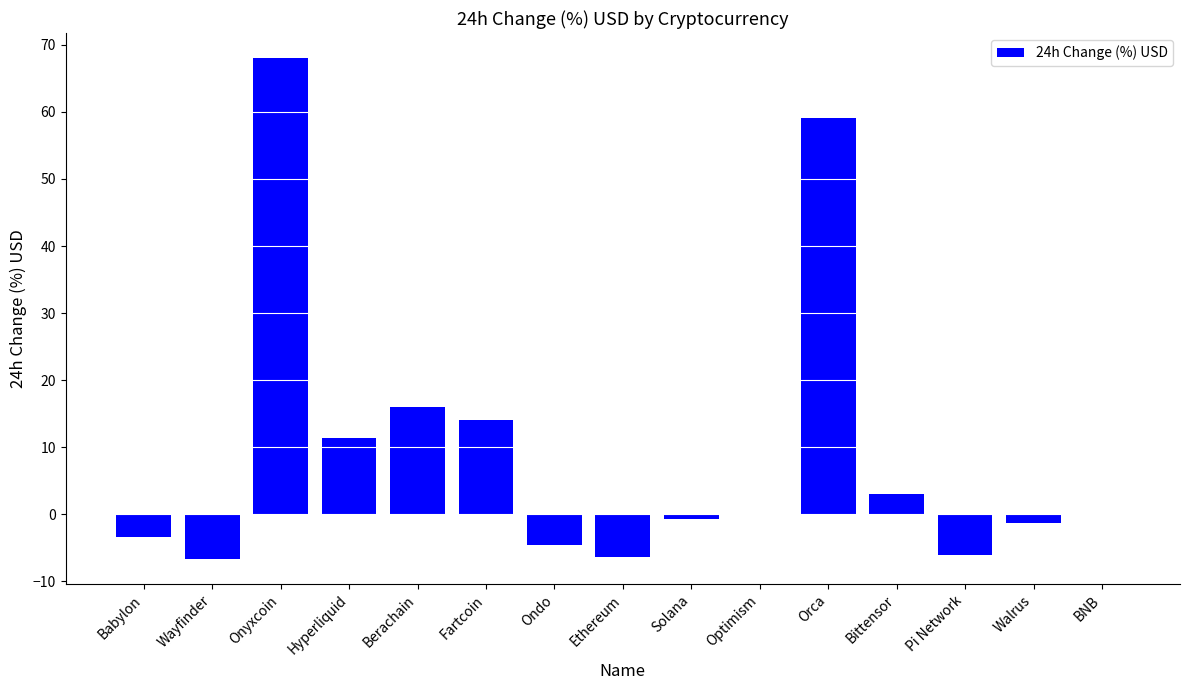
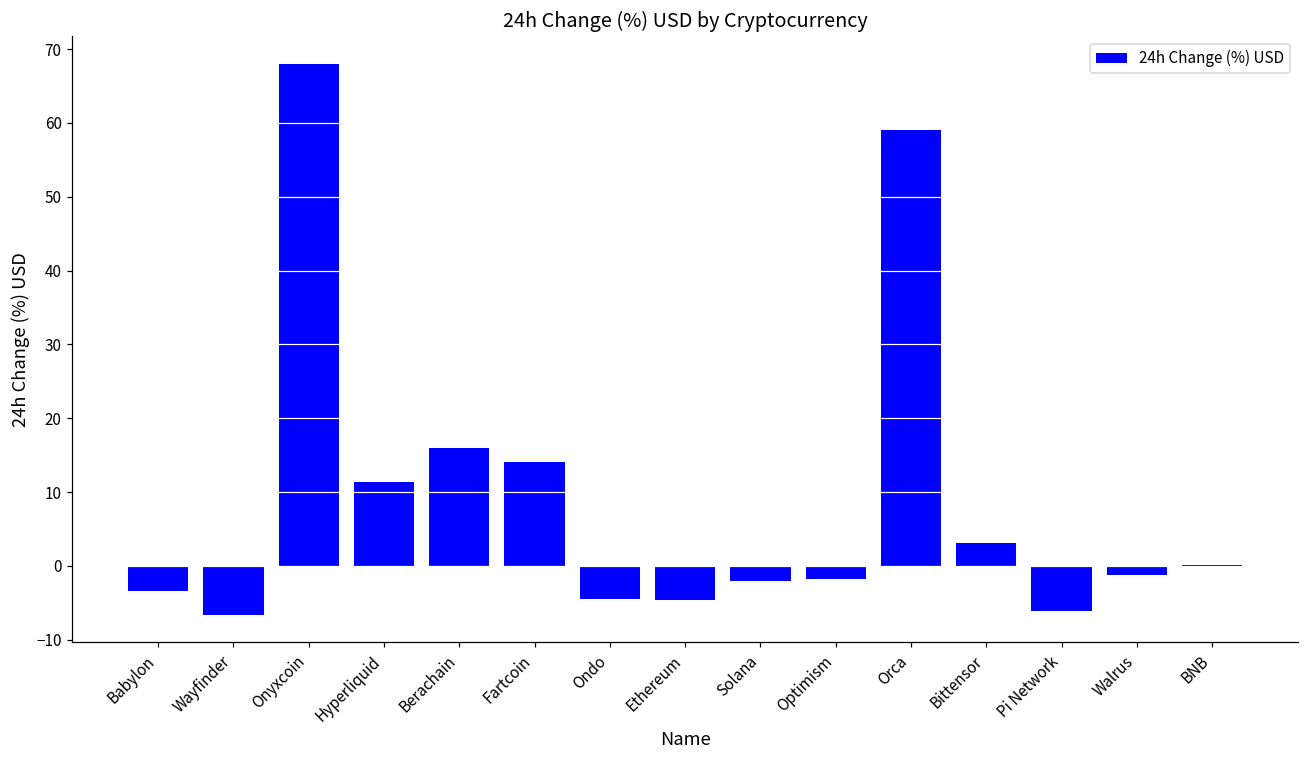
Ethereum: -6 -> -5
Solana: -1 -> -2
Optimism: 0 -> -2
